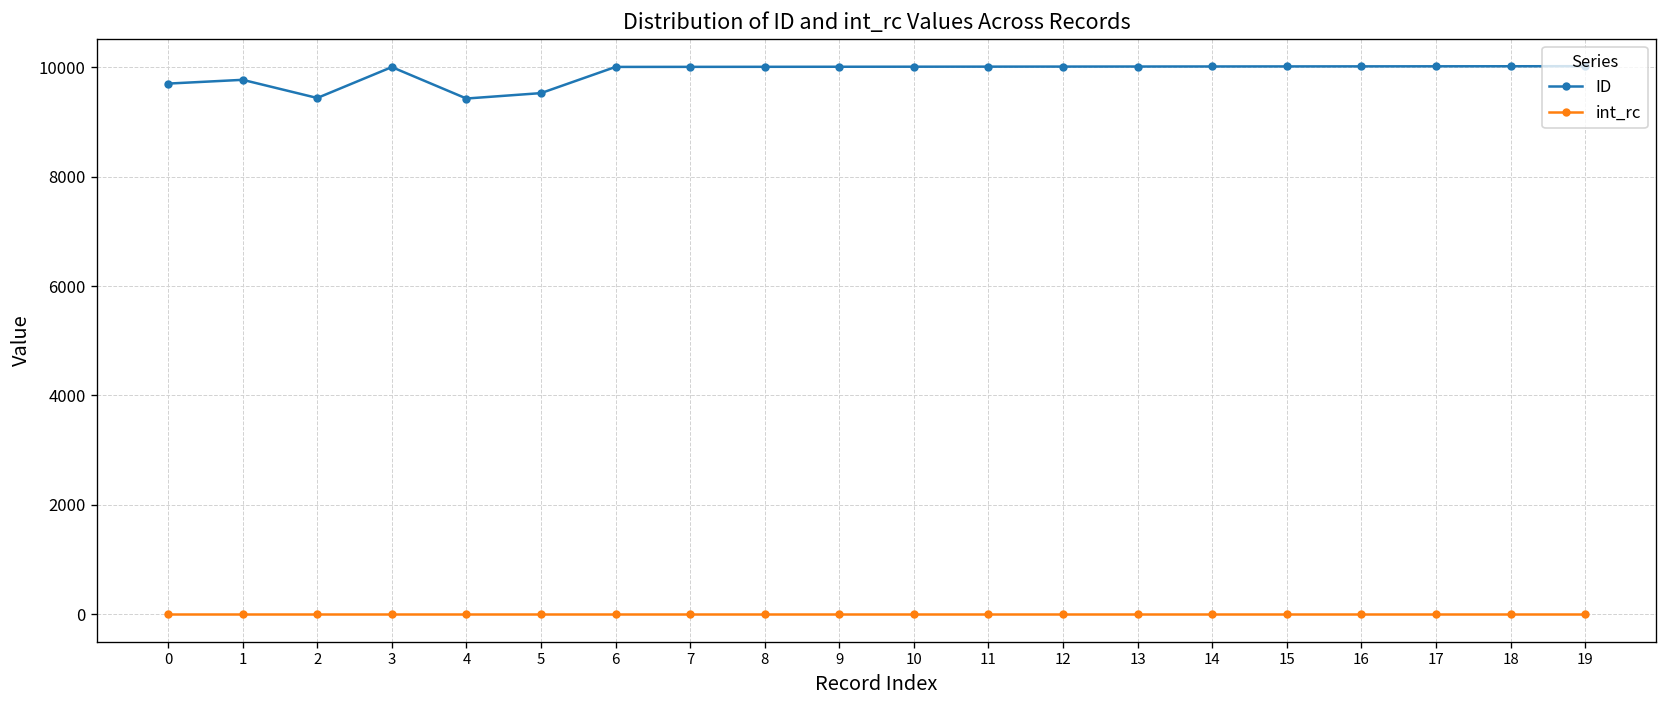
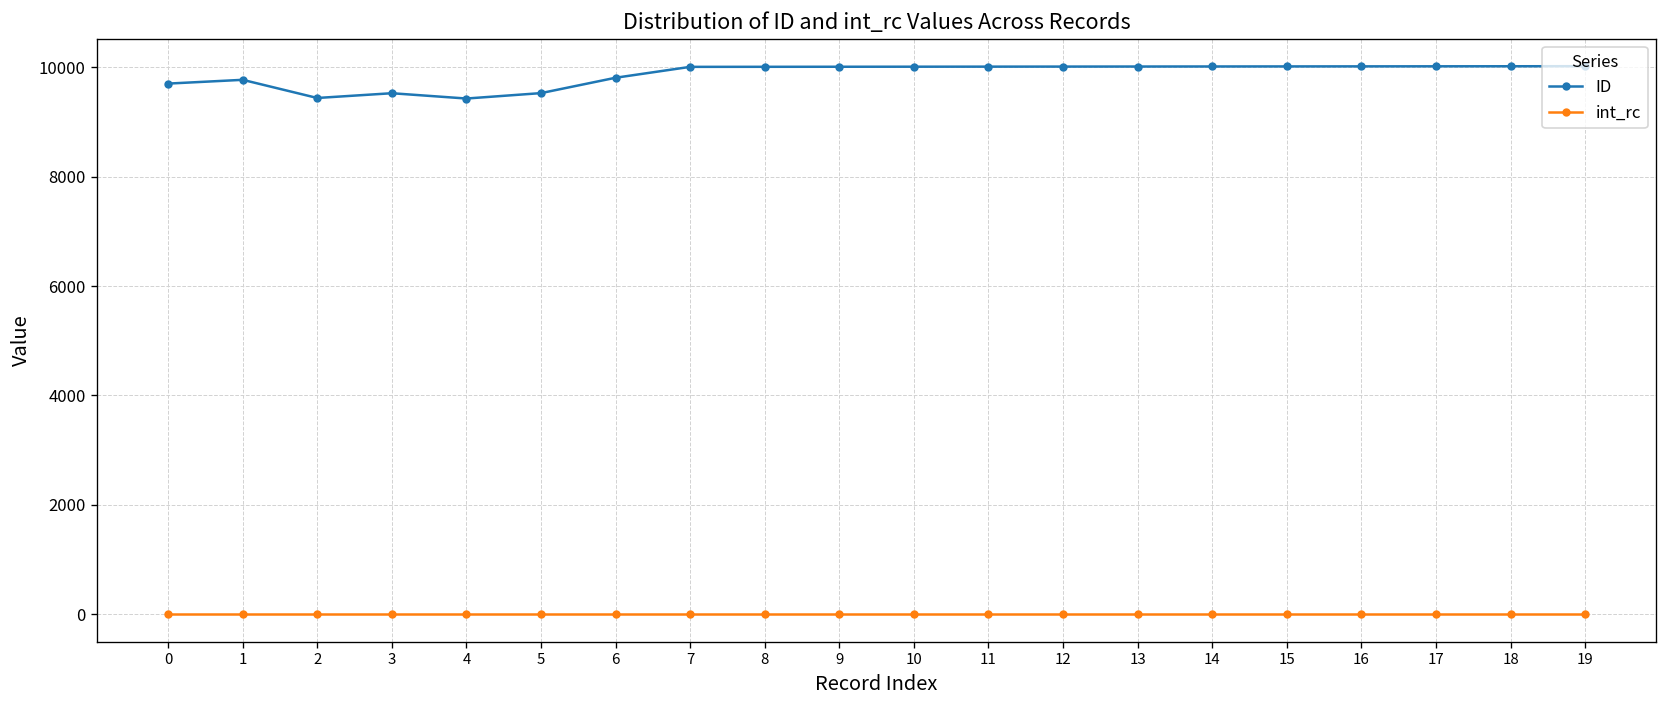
ID, 3: 10000 -> 9500
ID, 6: 10000 -> 9800
